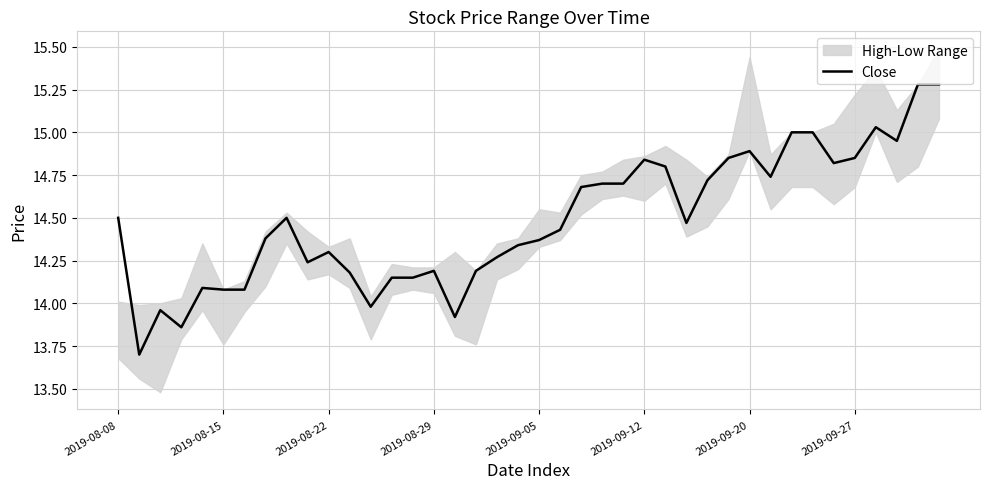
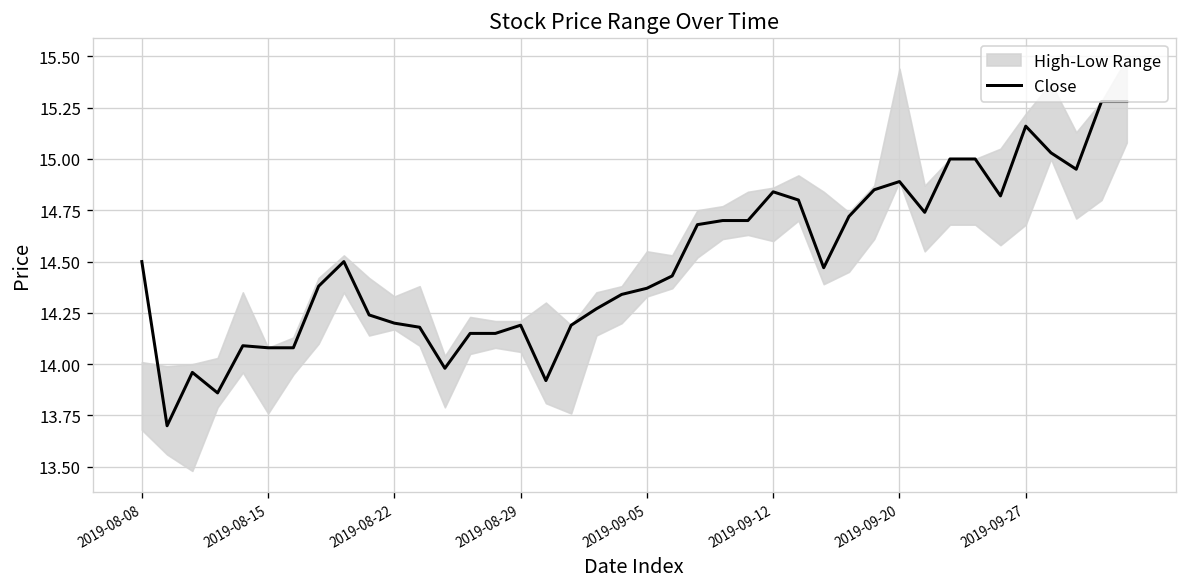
Close, 2019-08-22: 14.3 -> 14.2
Close, 2019-09-27: 14.85 -> 15.16
